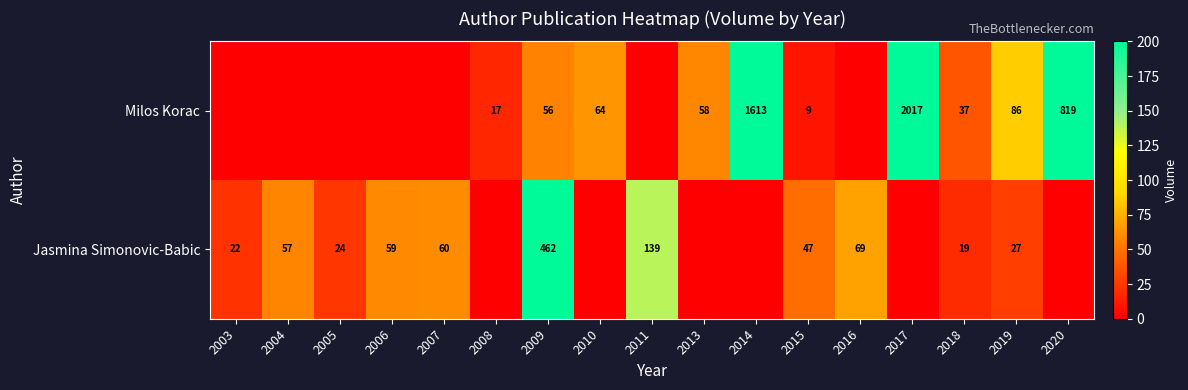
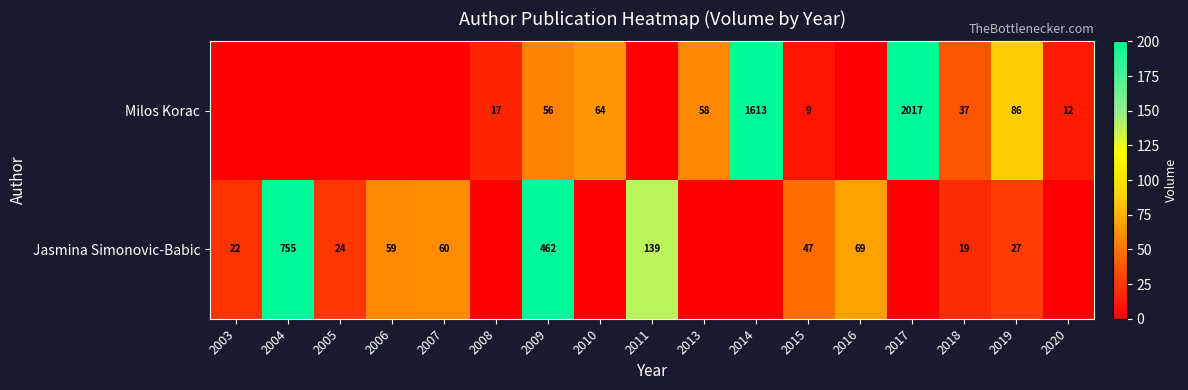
Milos Korac, 2020: 819 -> 12
Jasmina Simonovic-Babic, 2004: 57 -> 755
